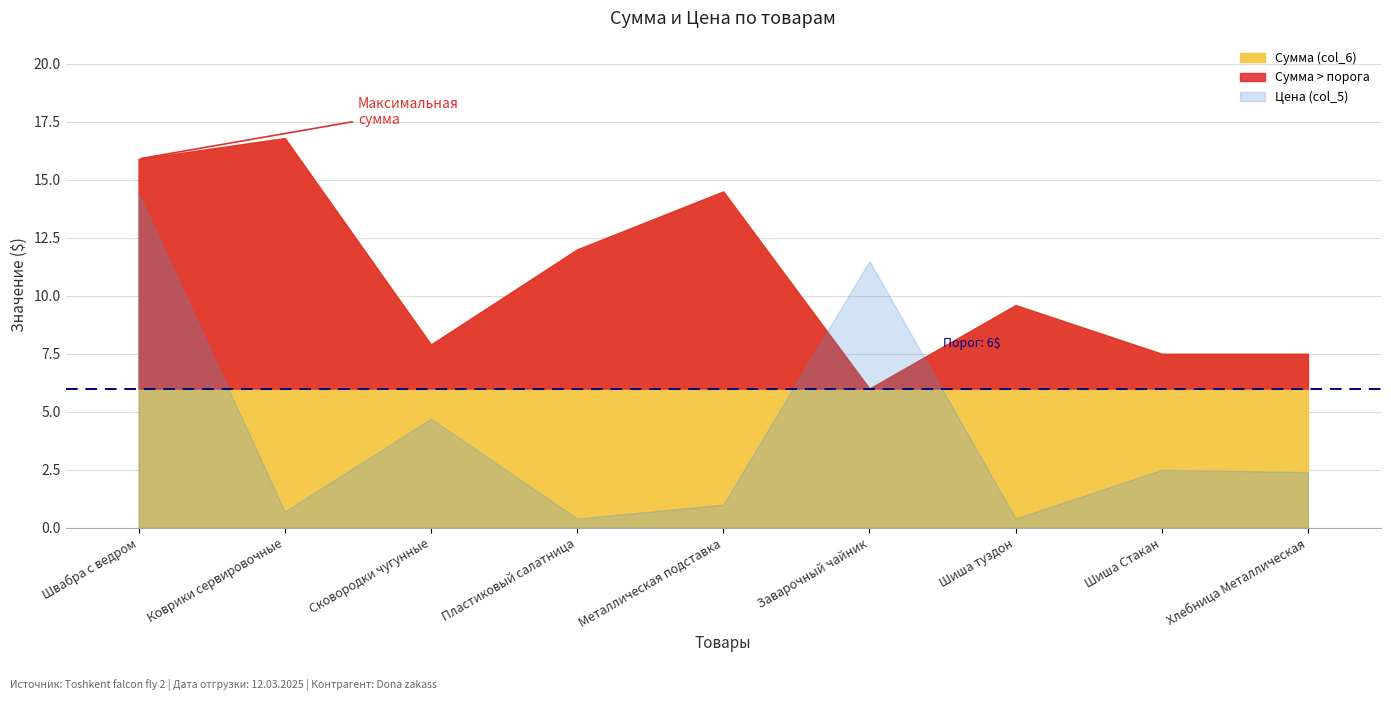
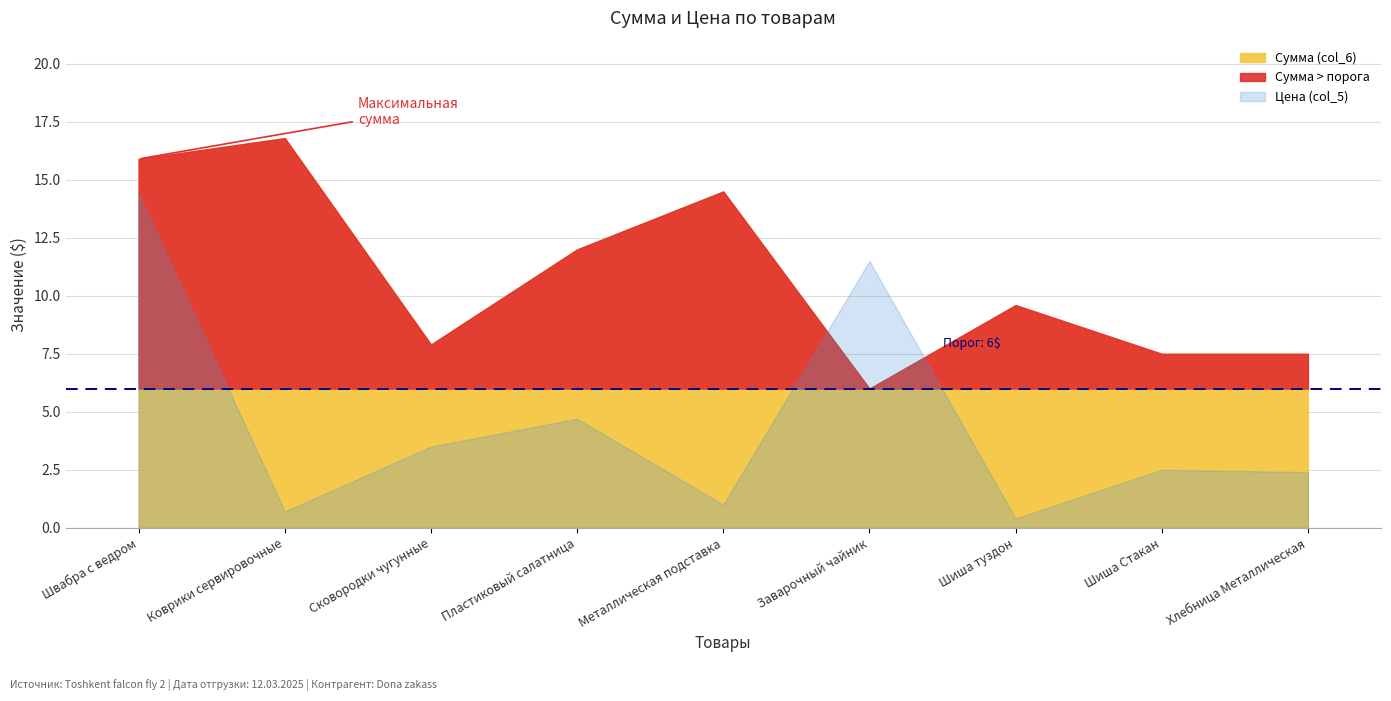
Цена (col_5), Сковородки чугунные: 4.7 -> 3.5
Цена (col_5), Пластиковый салатница: 0.4 -> 4.7
